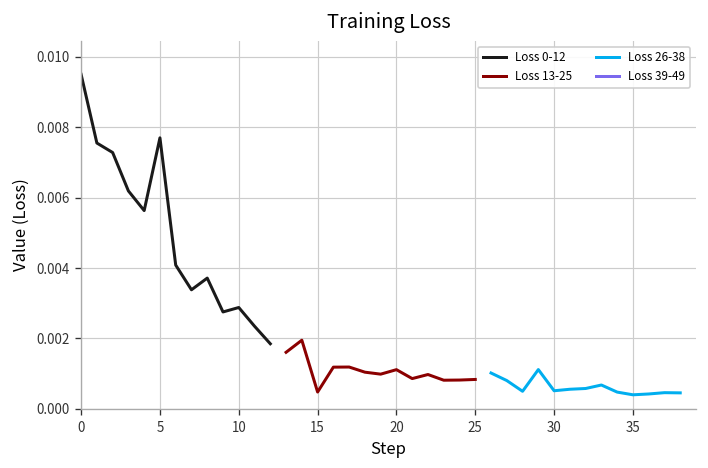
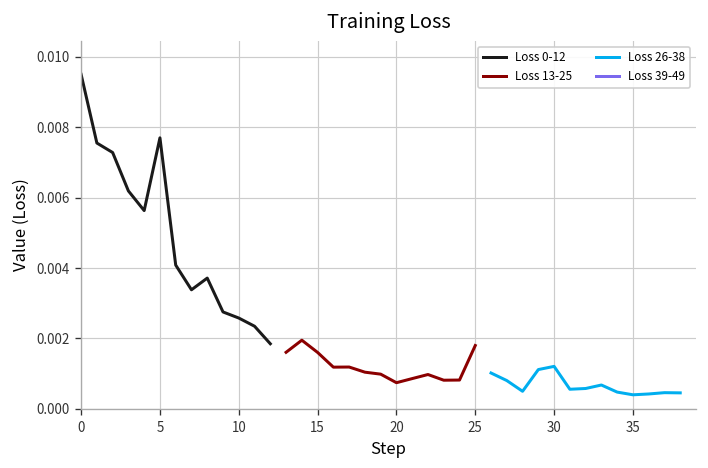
Loss 0-12, 10: 0.0029 -> 0.0026
Loss 13-25, 15: 0.0005 -> 0.0016
Loss 13-25, 20: 0.0011 -> 0.0007
Loss 13-25, 25: 0.0008 -> 0.0018
Loss 26-38, 30: 0.0005 -> 0.0012
